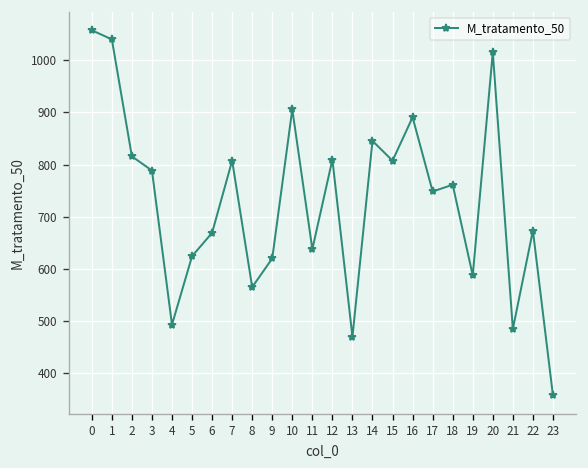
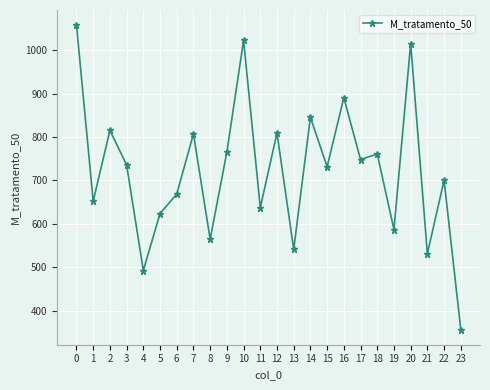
1: 1040 -> 650
3: 790 -> 740
9: 620 -> 770
10: 910 -> 1020
13: 470 -> 540
15: 810 -> 730
21: 480 -> 530
22: 670 -> 700
